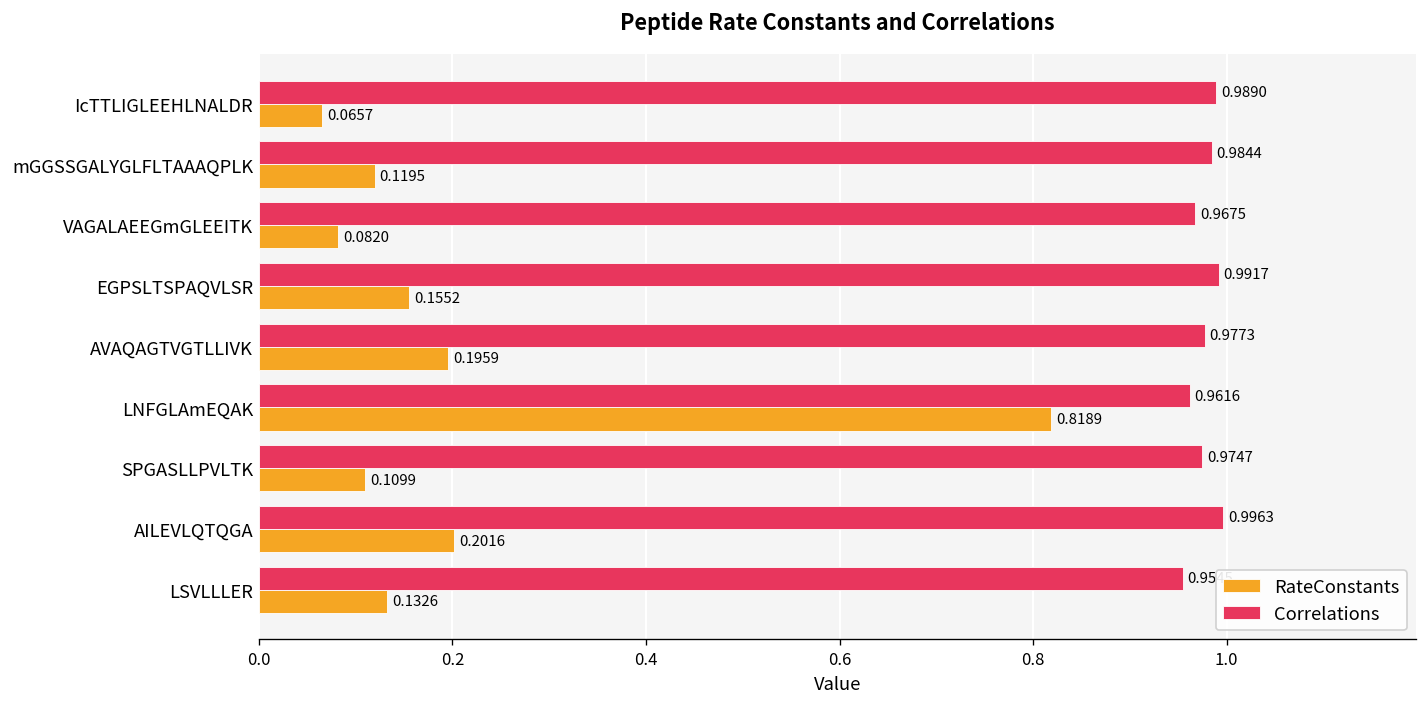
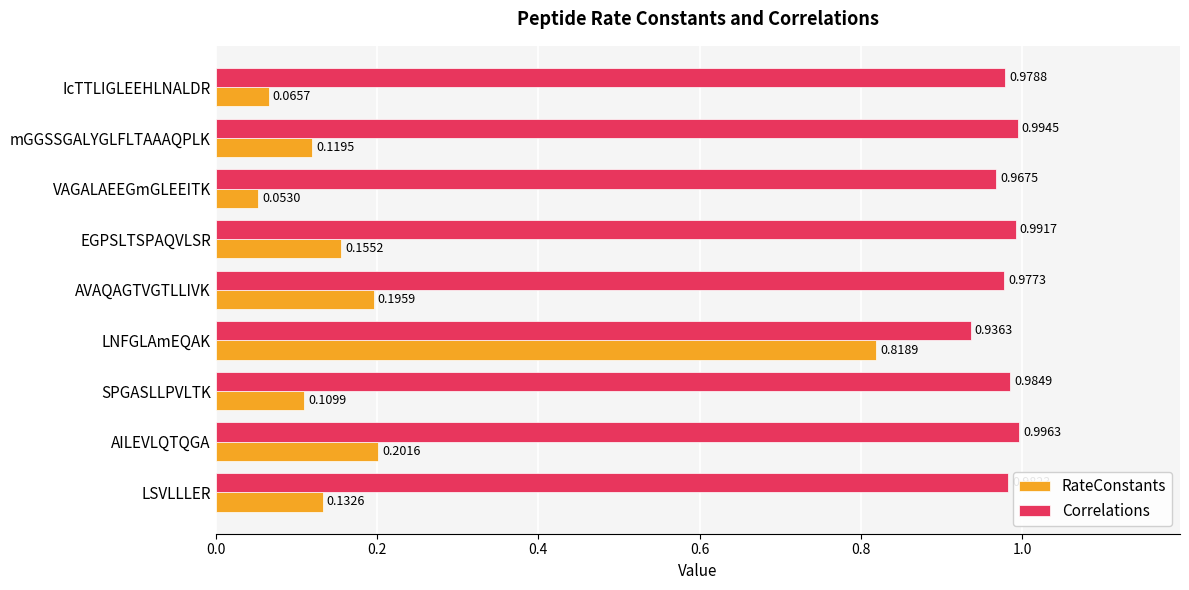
Correlations, IcTTLIGLEEHLNALDR: 0.9890 -> 0.9788
Correlations, mGGSSGALYGLFLTAAAQPLK: 0.9844 -> 0.9945
RateConstants, VAGALAEEGmGLEEITK: 0.0820 -> 0.0530
Correlations, LNFGLAmEQAK: 0.9616 -> 0.9363
Correlations, SPGASLLPVLTK: 0.9747 -> 0.9849
Correlations, LSVLLLER: 0.95 -> 0.98
